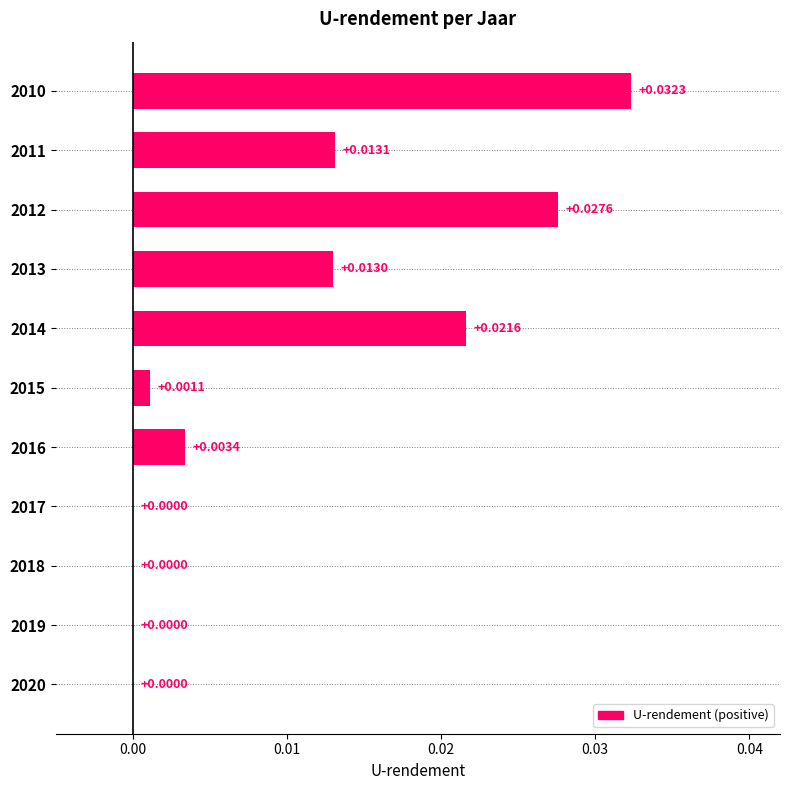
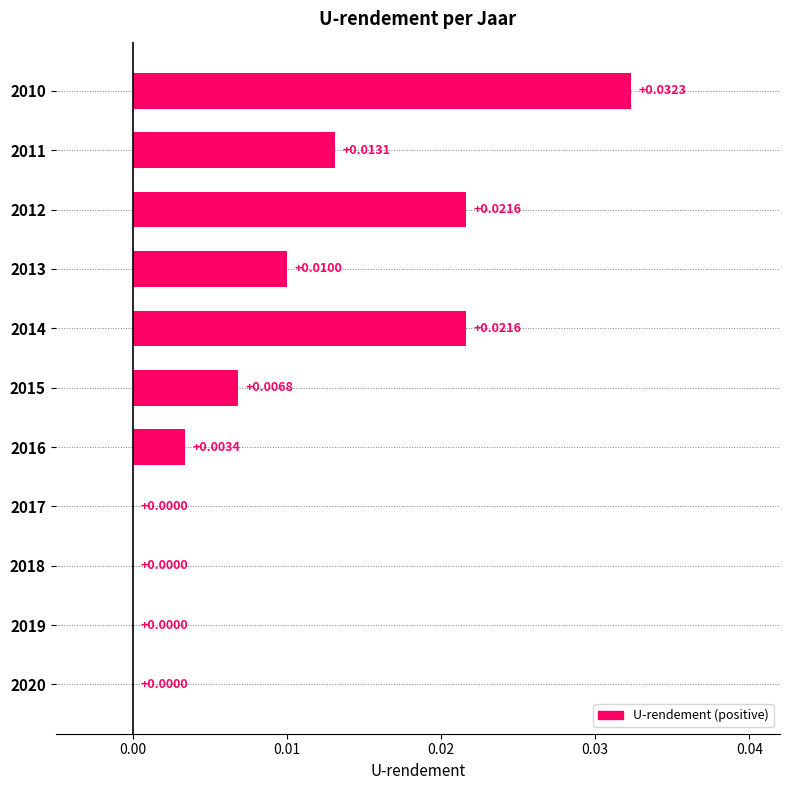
2012: +0.0276 -> +0.0216
2013: +0.0130 -> +0.0100
2015: +0.0011 -> +0.0068
